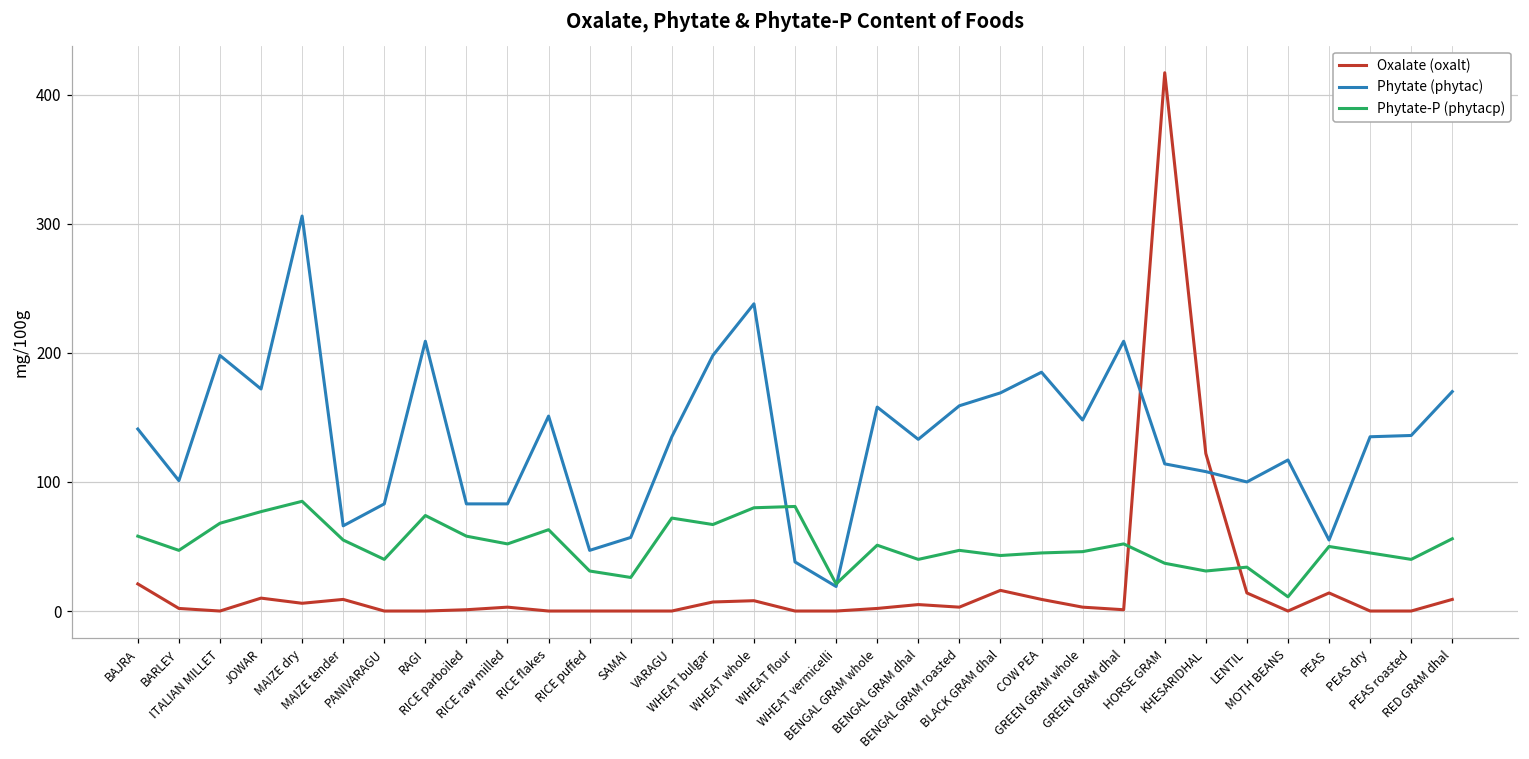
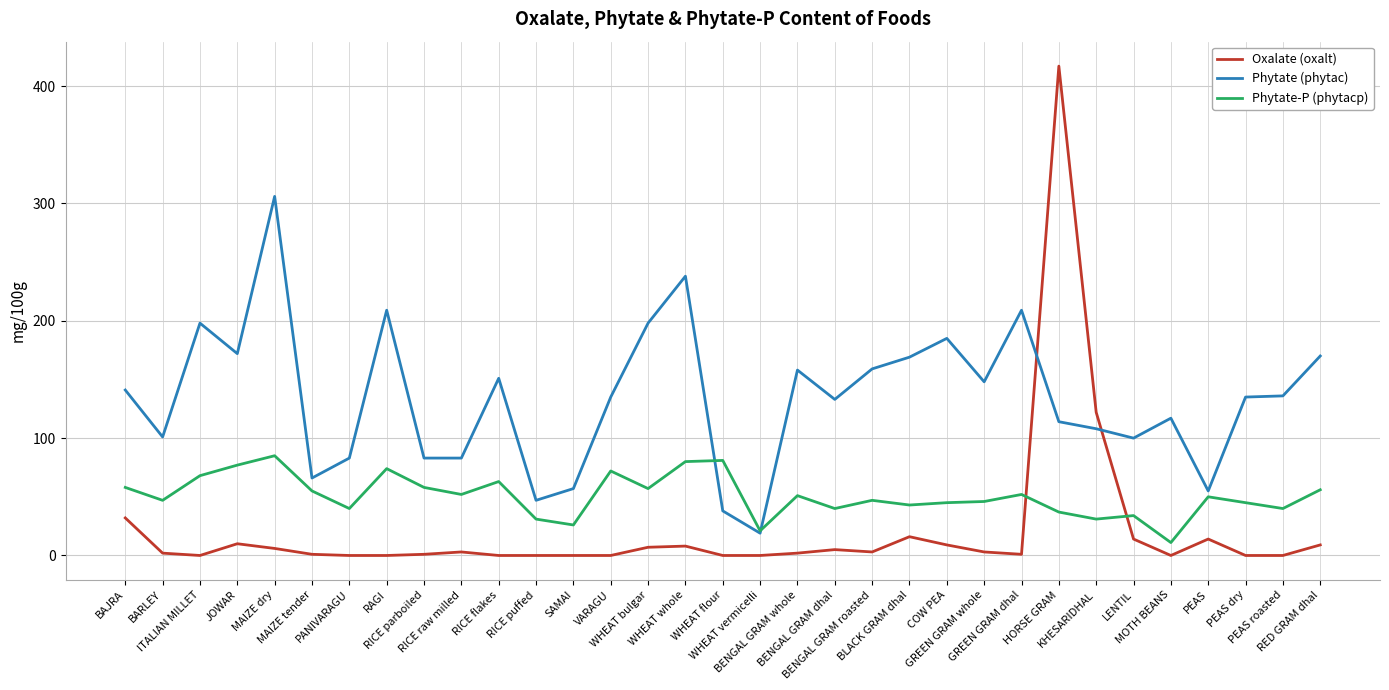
Oxalate (oxalt), BAJRA: 21 -> 32
Oxalate (oxalt), MAIZE tender: 9 -> 1
Phytate-P (phytacp), WHEAT bulgar: 67 -> 57
